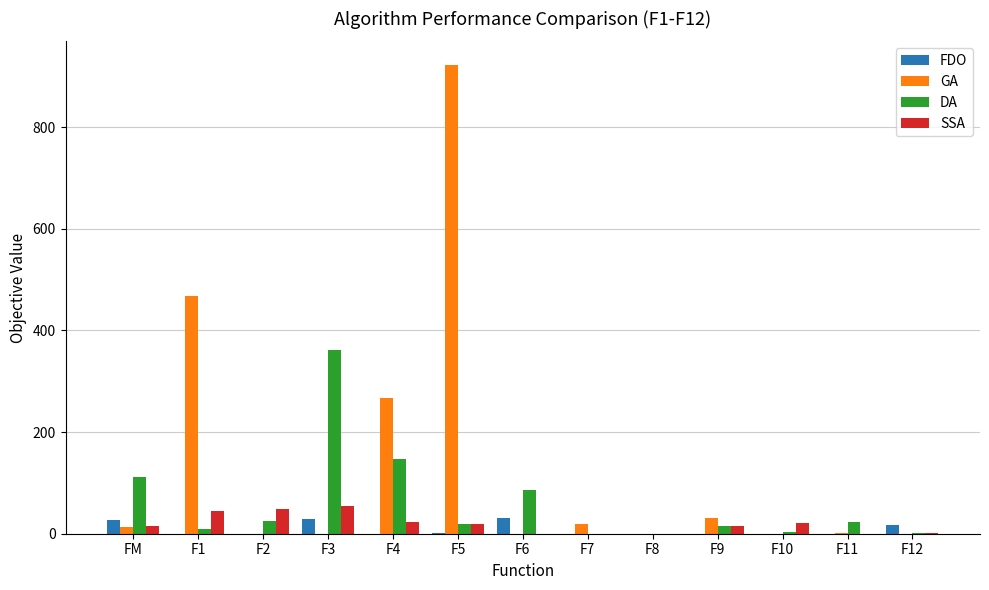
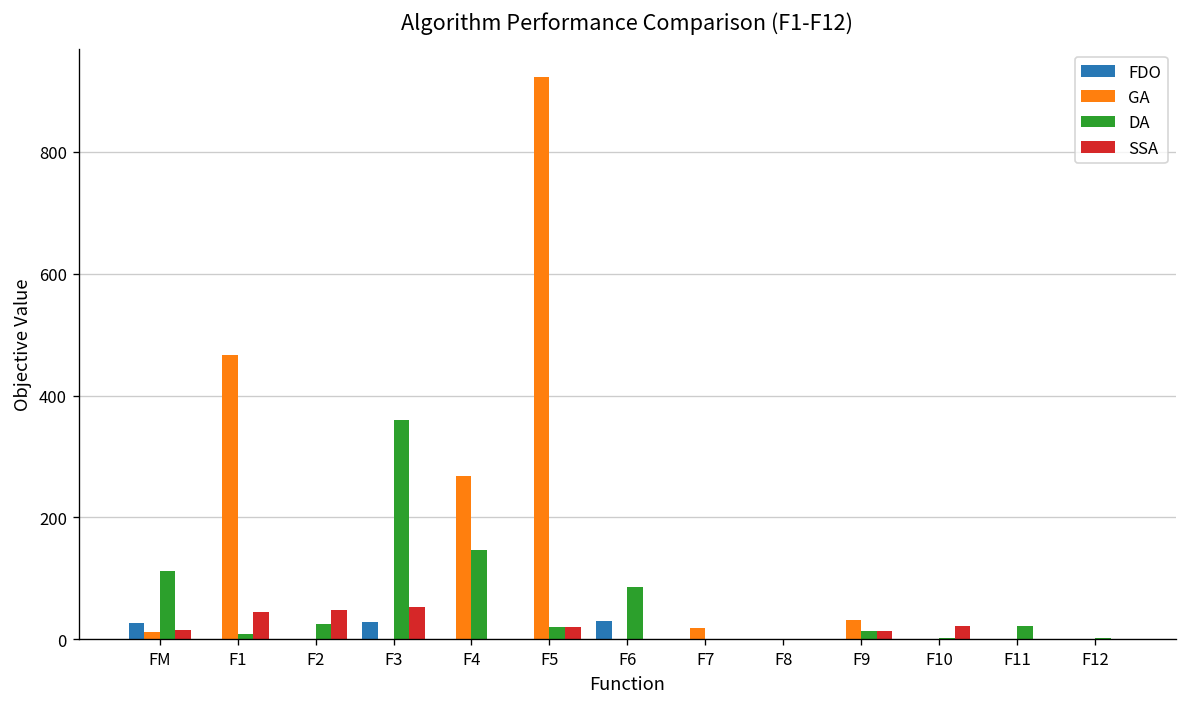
SSA, F4: 20 -> 0
FDO, F12: 20 -> 0
